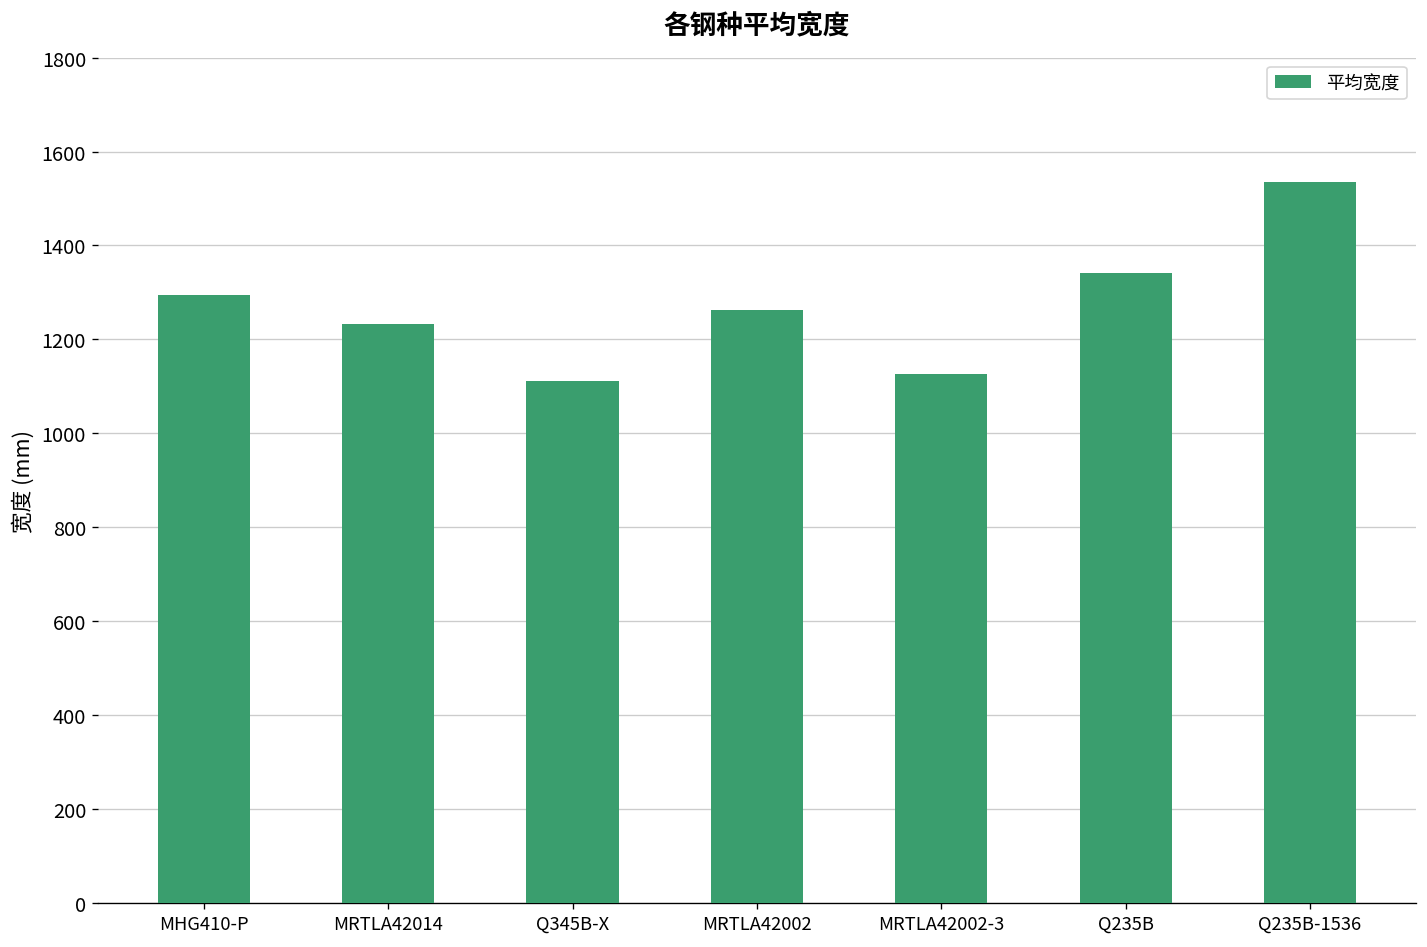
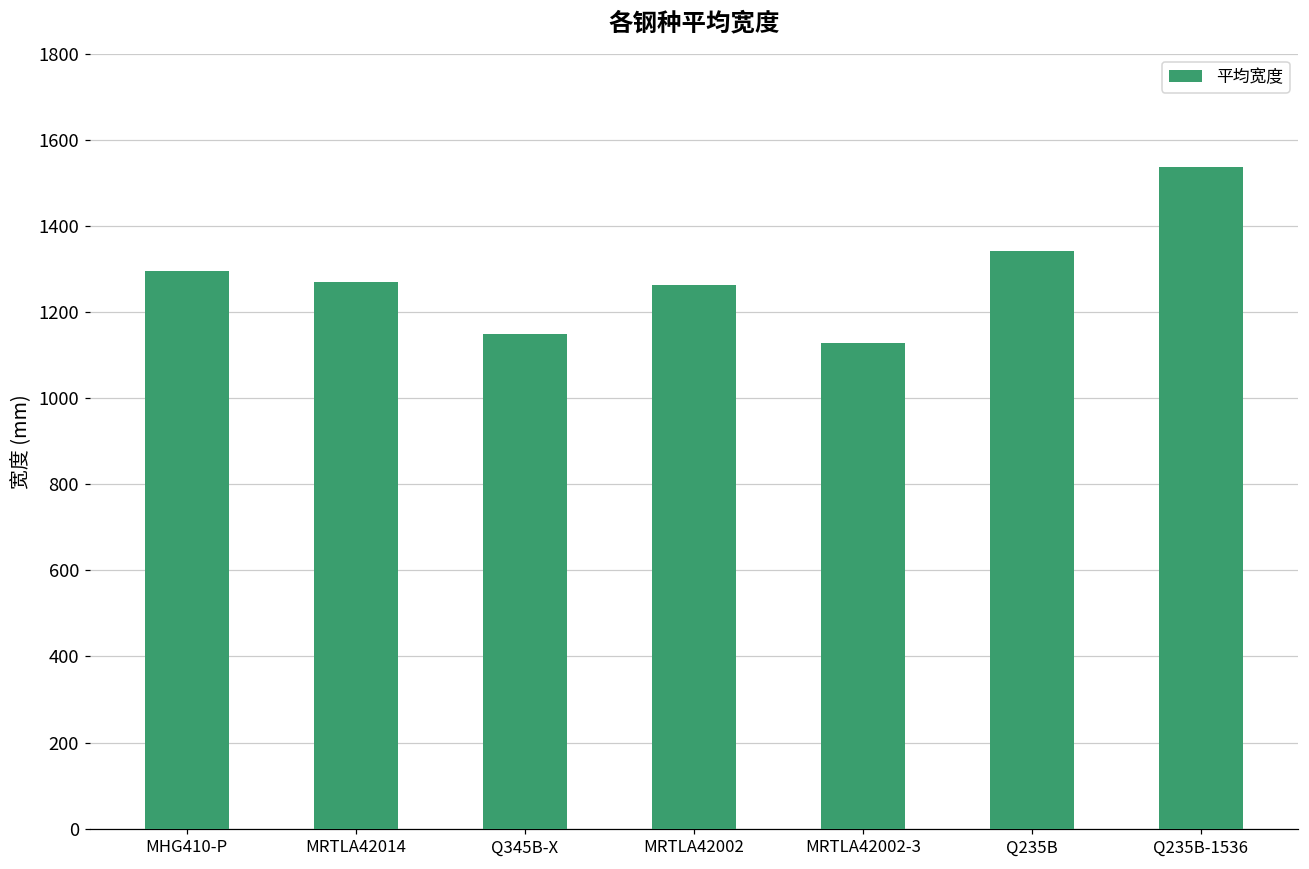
MRTLA42014: 1230 -> 1270
Q345B-X: 1110 -> 1150
